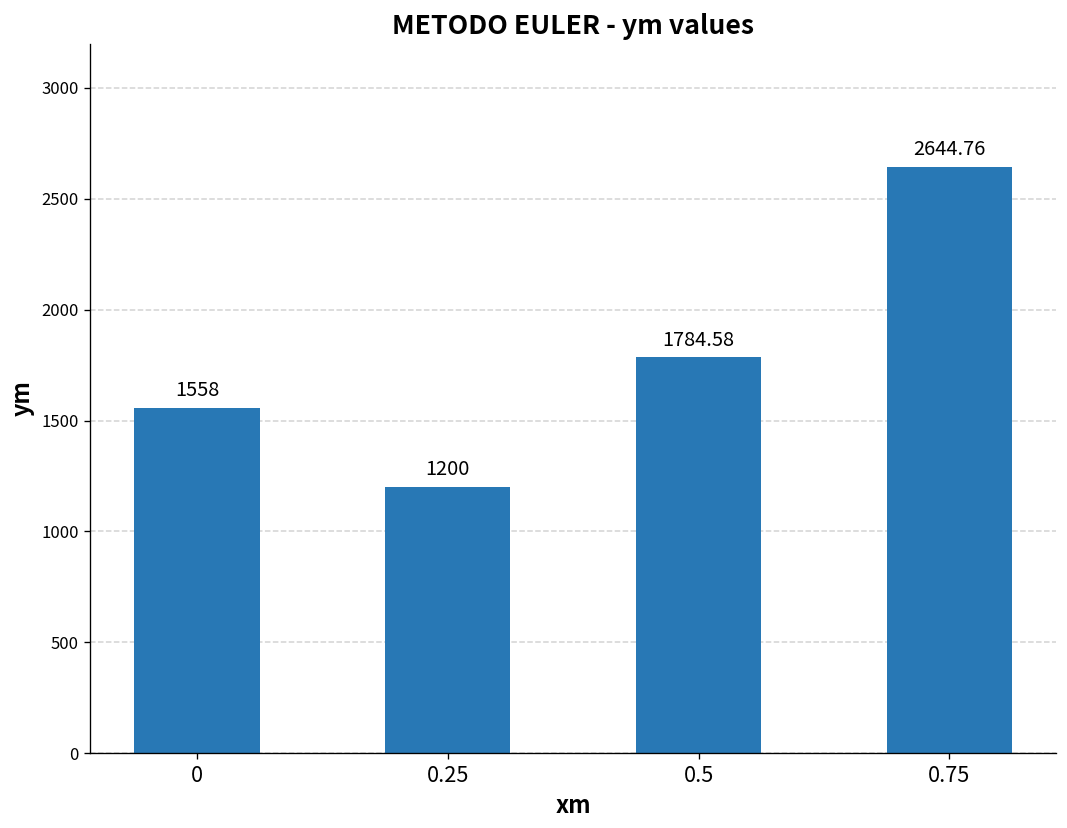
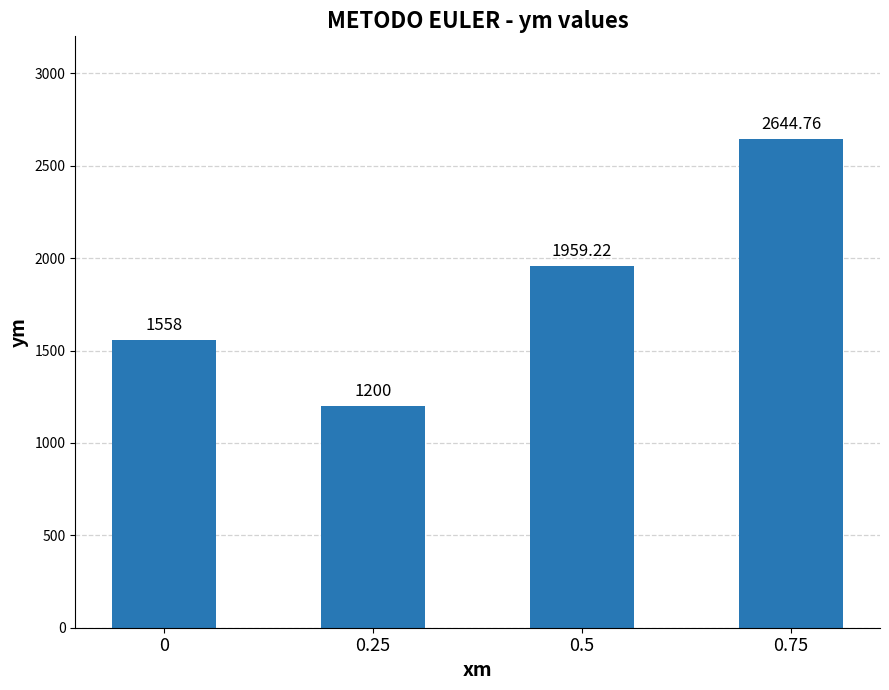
0.5: 1784.58 -> 1959.22
